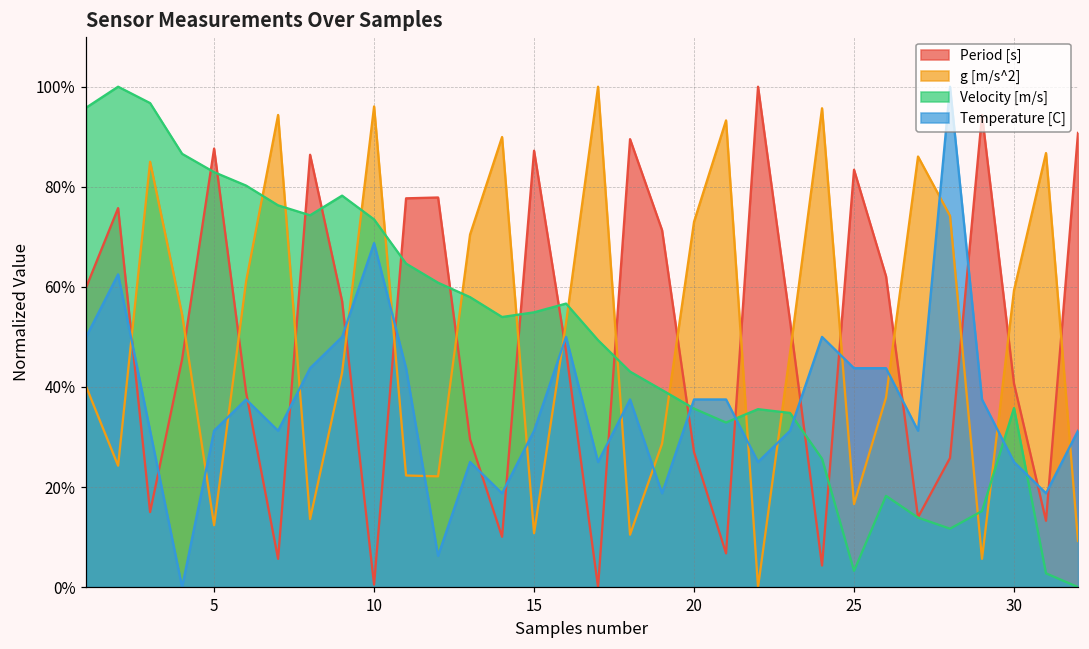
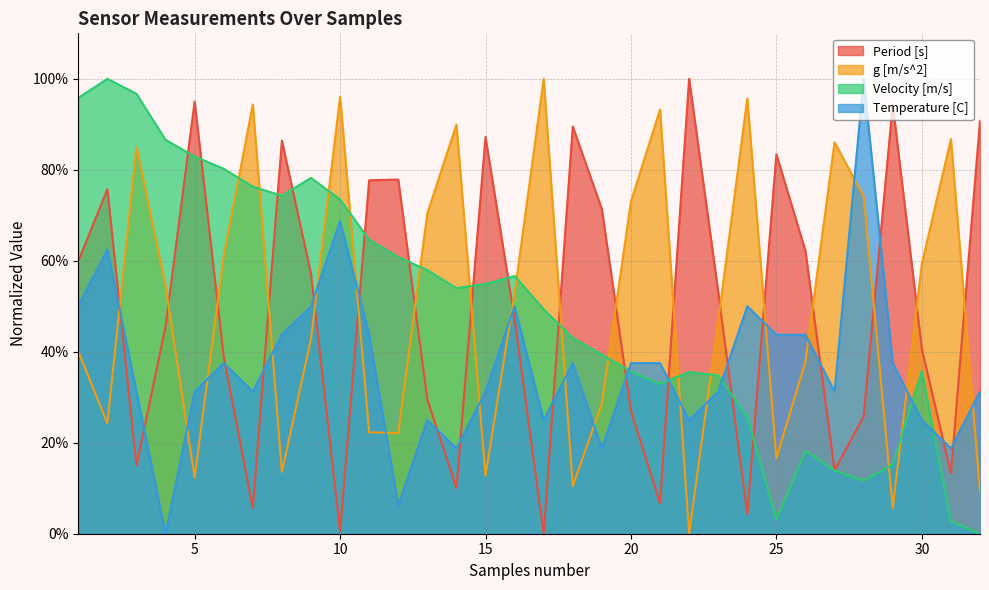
Period [s], 5: 88% -> 95%
g [m/s^2], 15: 11% -> 13%
